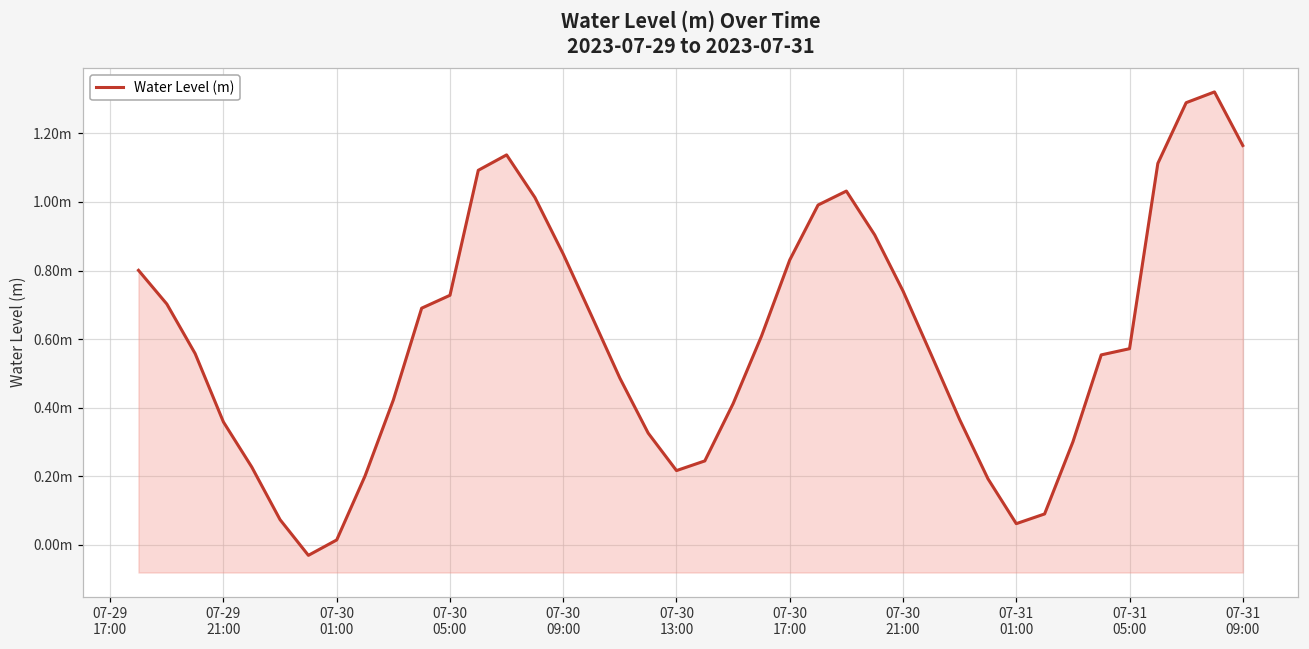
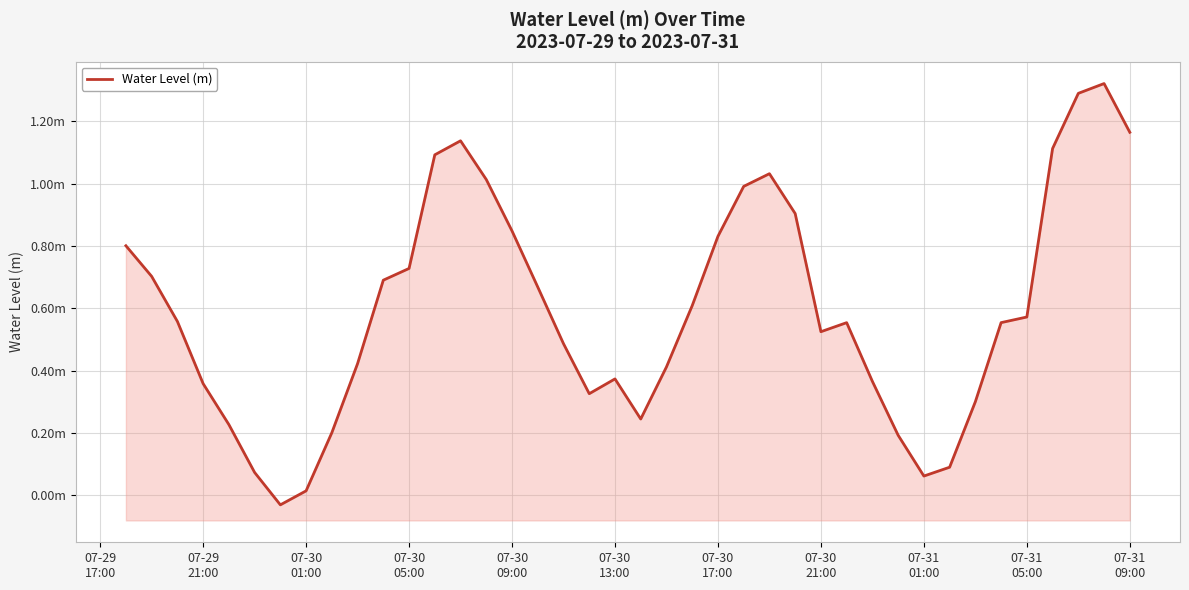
07-30 13:00: 0.22m -> 0.37m
07-30 21:00: 0.74m -> 0.52m
